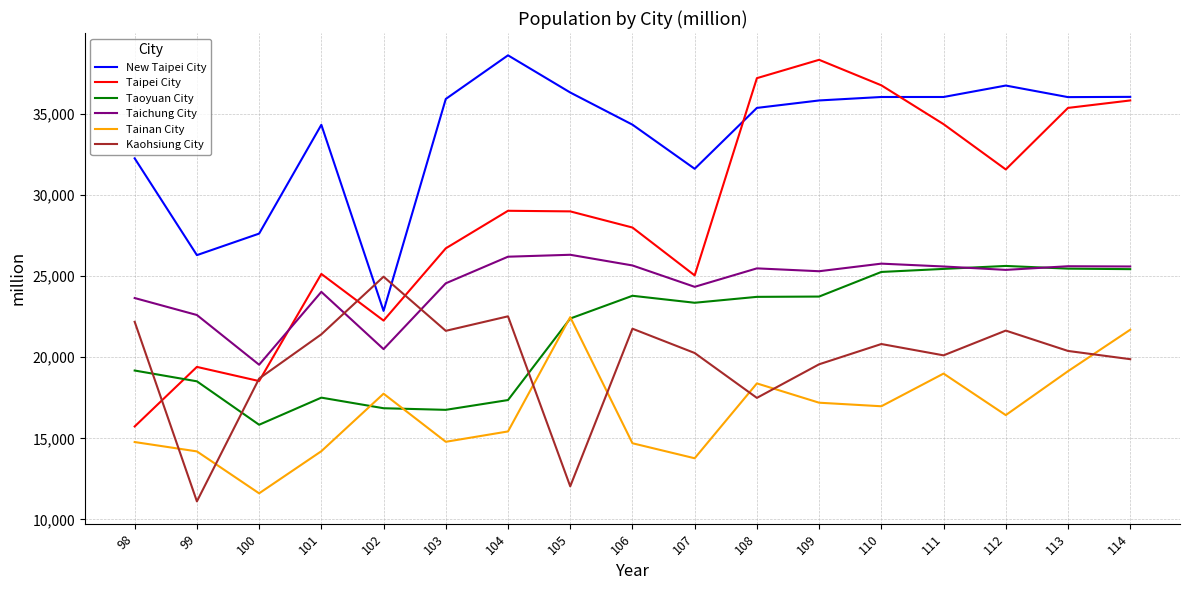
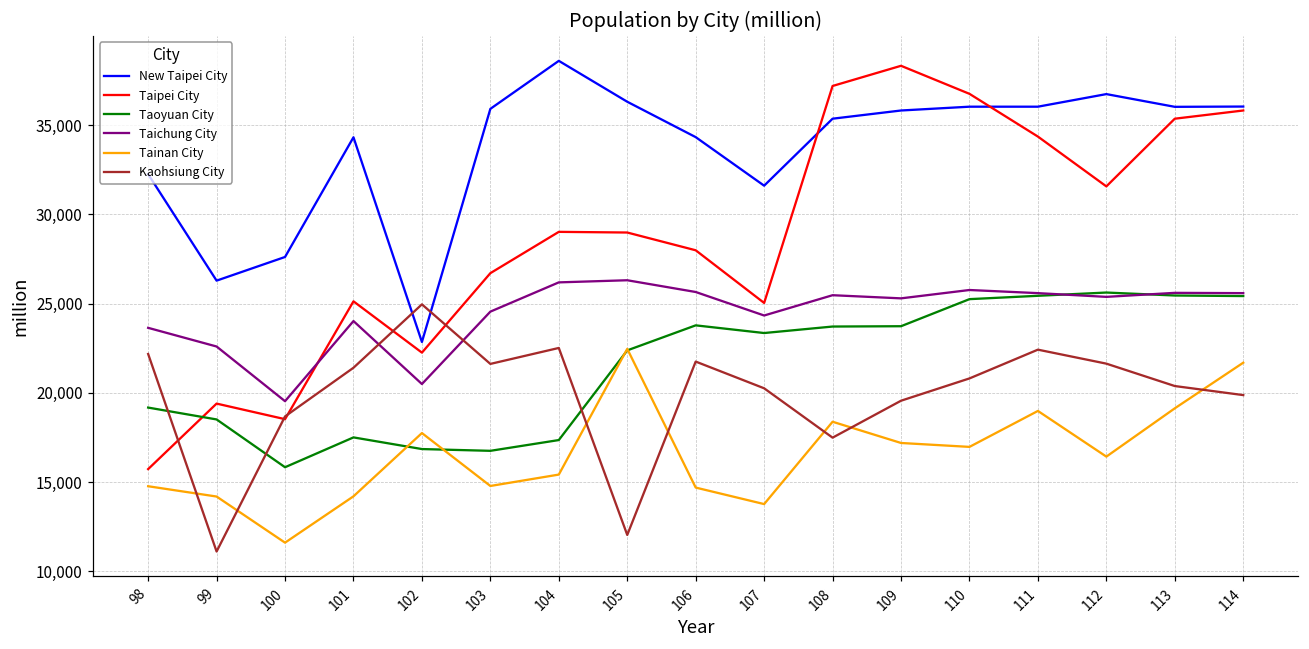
Kaohsiung City, 111: 20,100 -> 22,400
